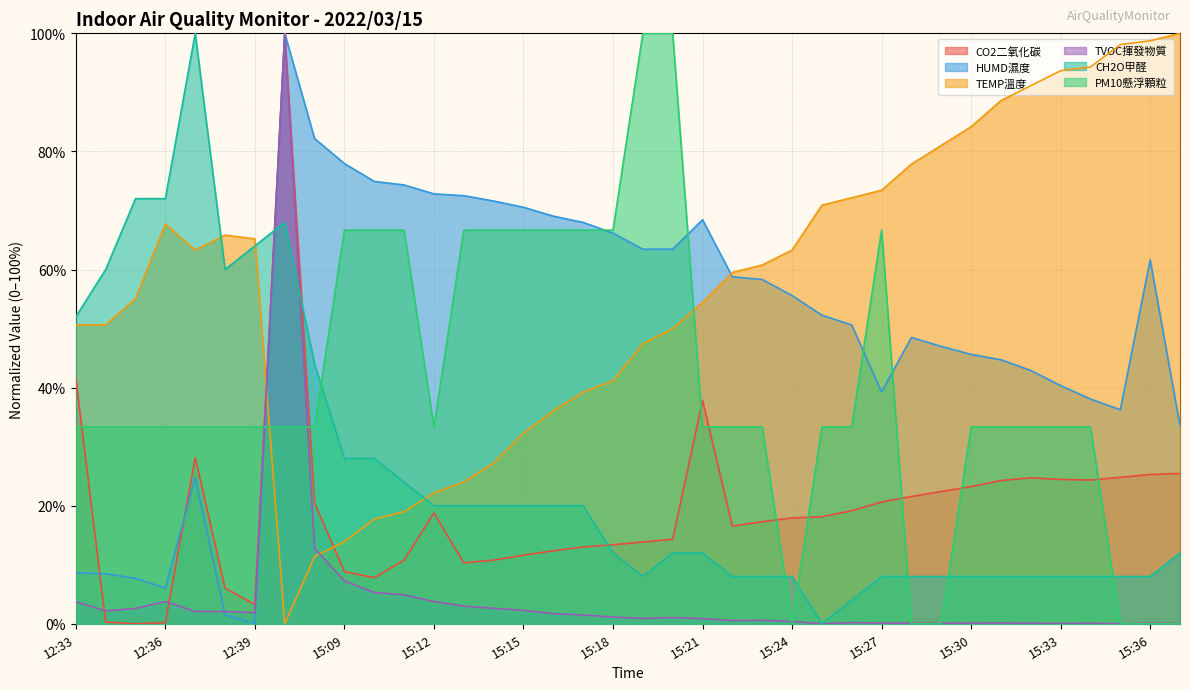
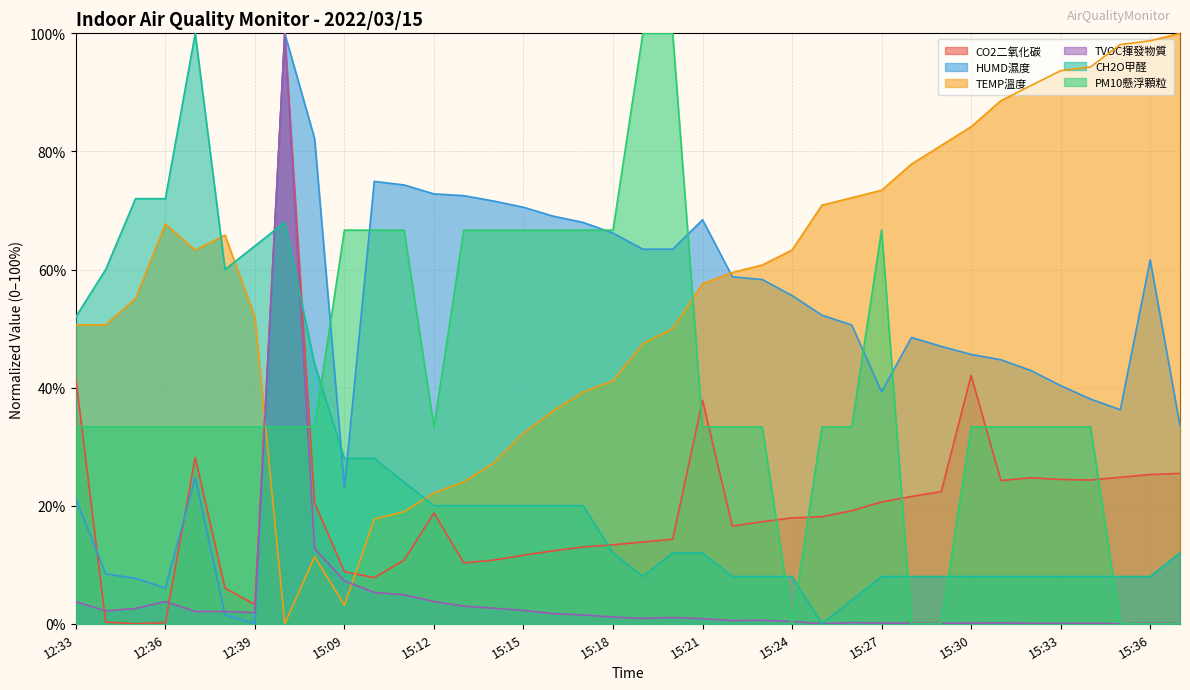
HUMD濕度, 12:33: 9% -> 21%
TEMP溫度, 12:39: 65% -> 52%
HUMD濕度, 15:09: 78% -> 23%
TEMP溫度, 15:09: 14% -> 3%
TEMP溫度, 15:21: 54% -> 58%
CO2二氧化碳, 15:30: 23% -> 42%
